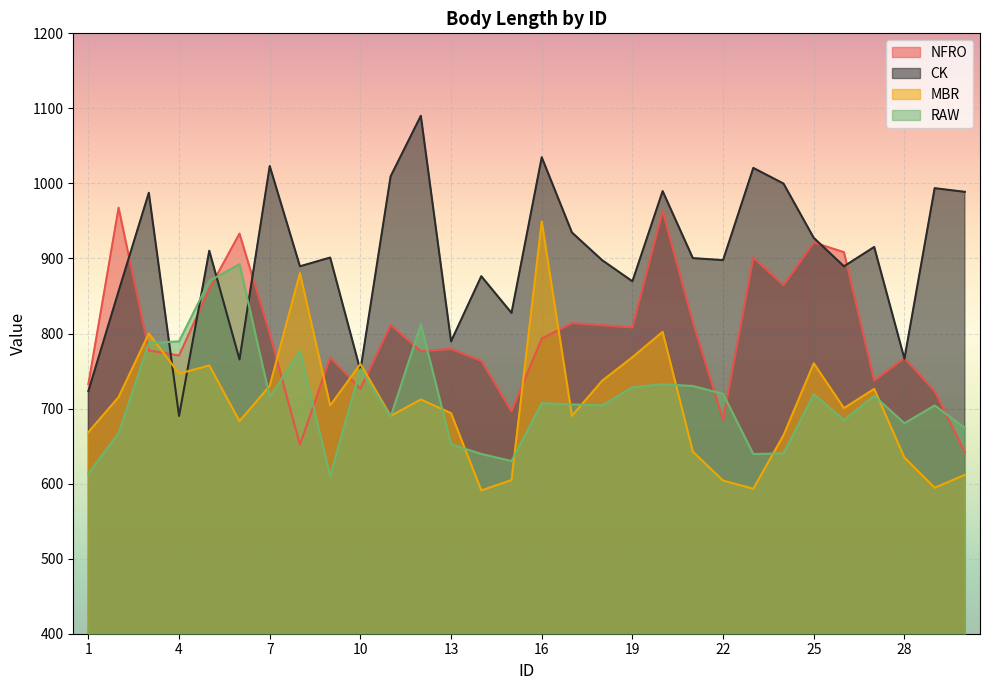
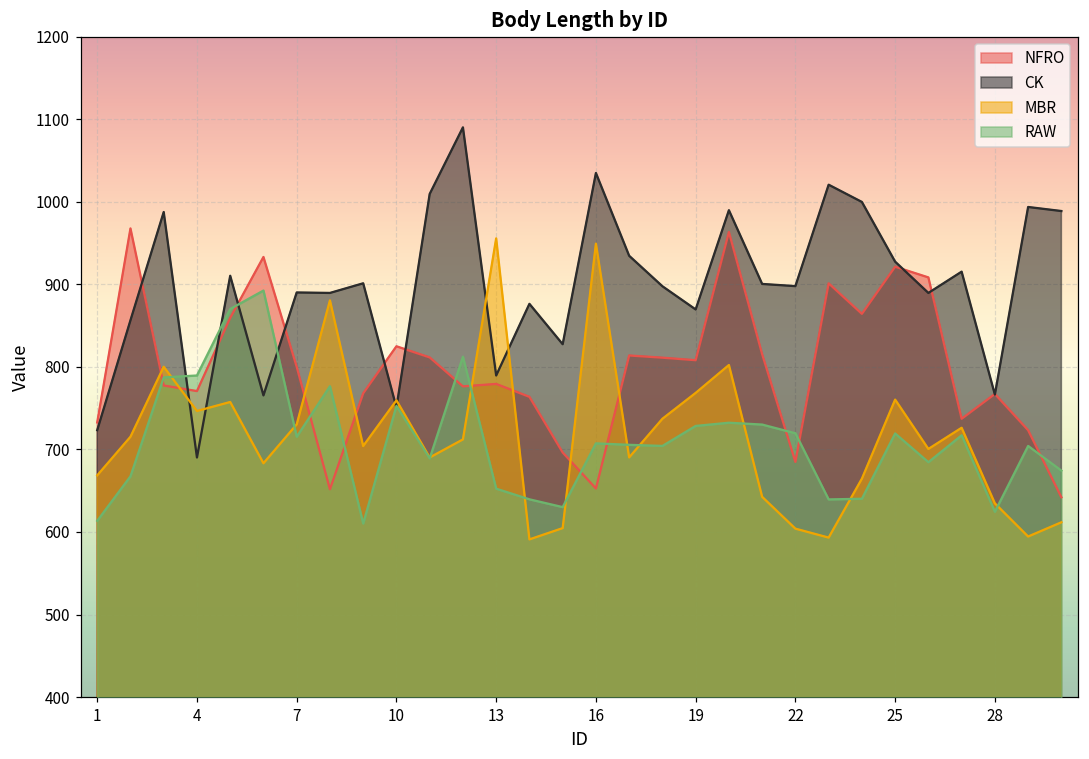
CK, 7: 1020 -> 890
NFRO, 10: 730 -> 820
MBR, 13: 690 -> 960
NFRO, 16: 790 -> 650
RAW, 28: 680 -> 620
